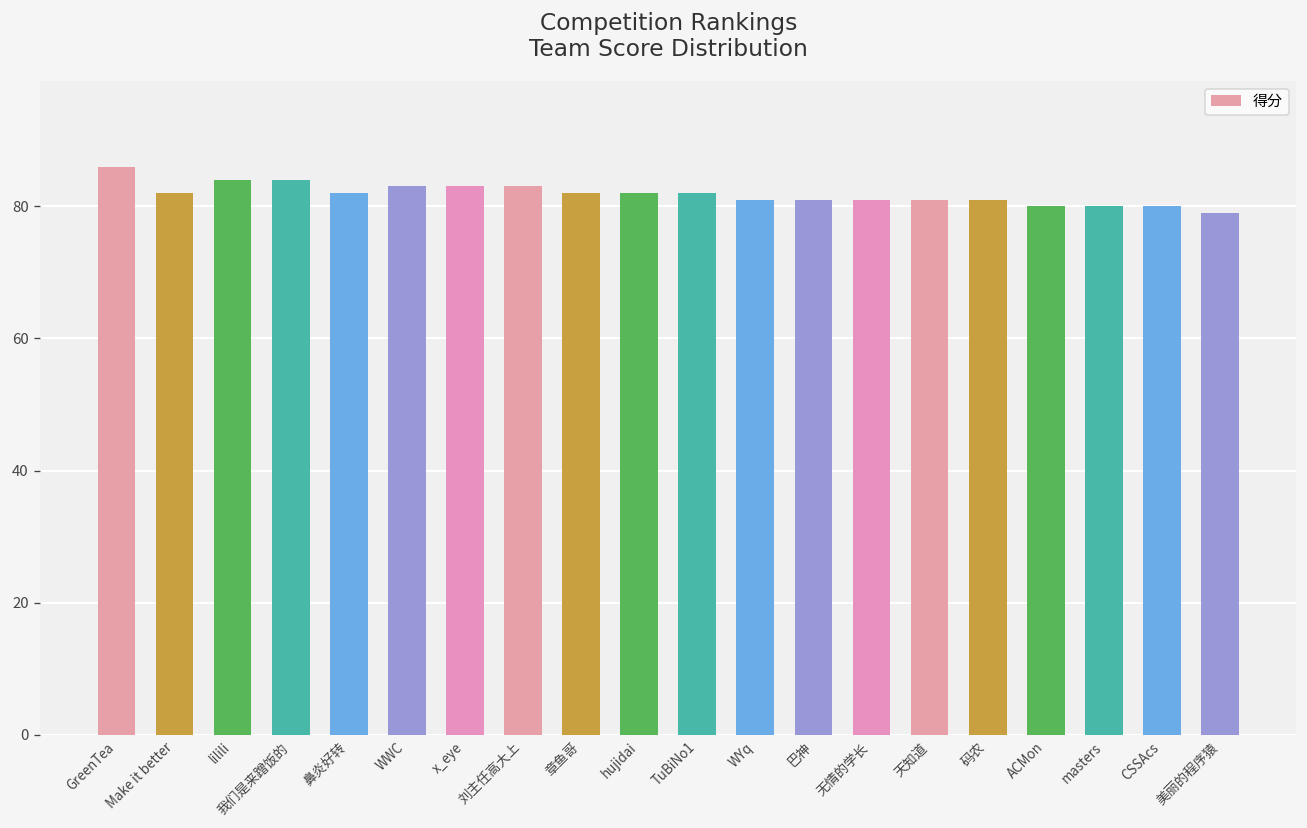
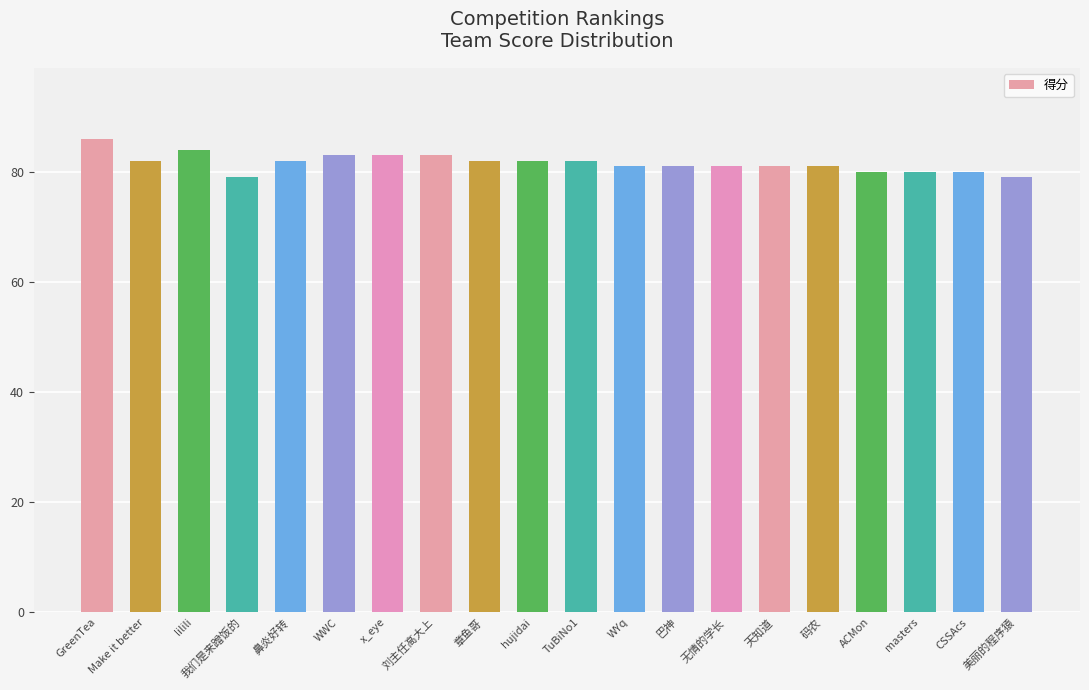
我们是来蹭饭的: 84 -> 79
